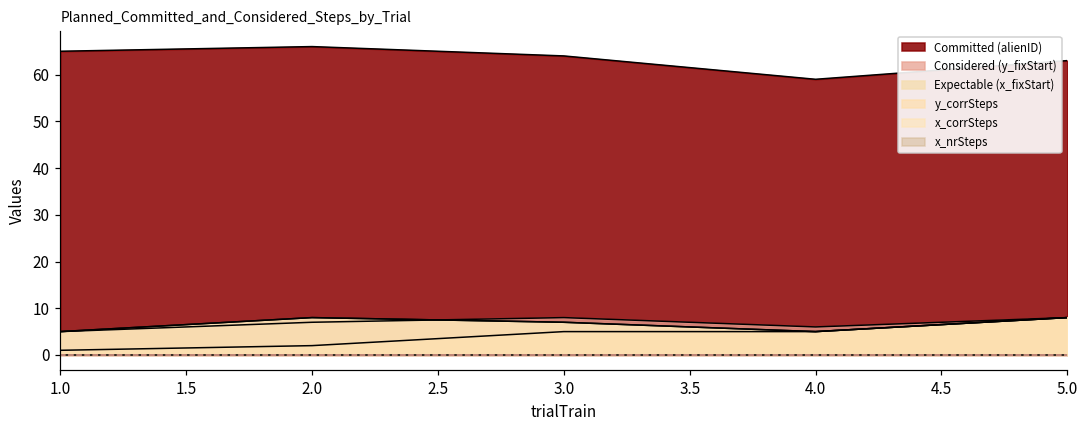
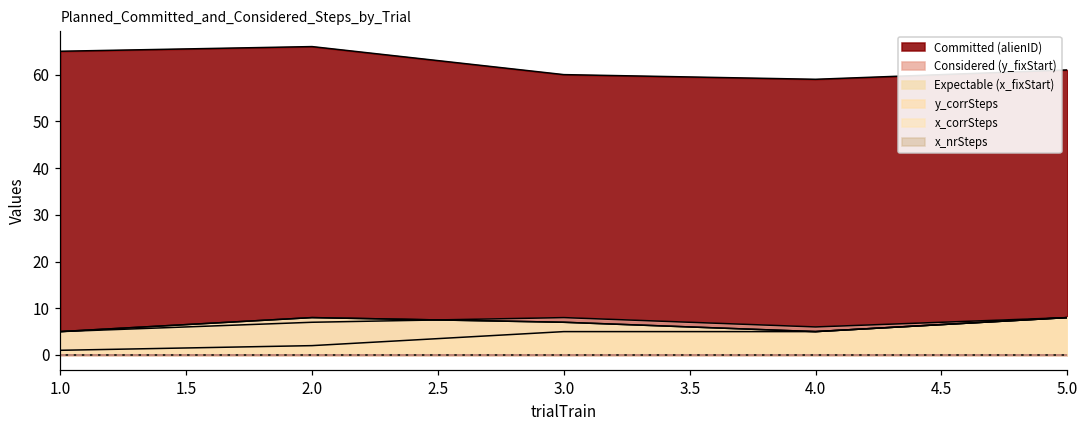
Committed (alienID), 3.0: 64 -> 60
Committed (alienID), 5.0: 63 -> 61
